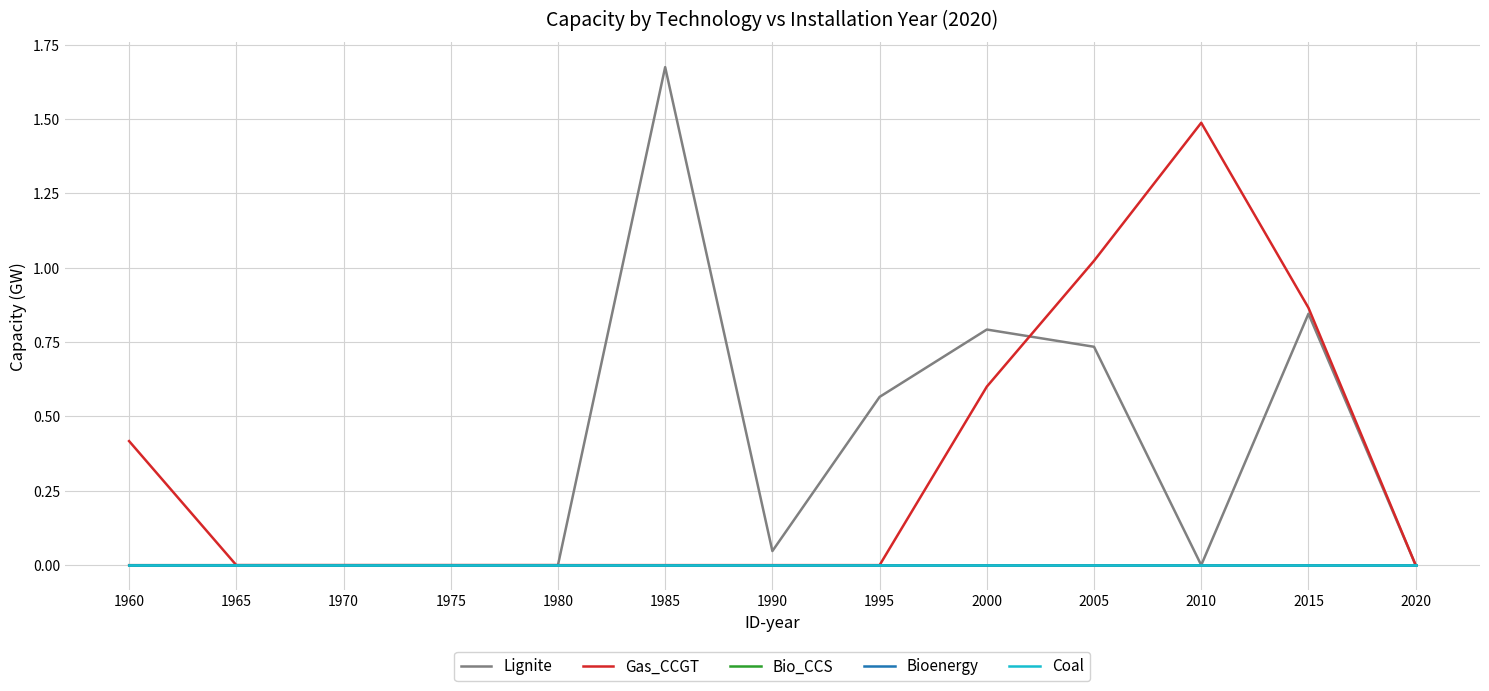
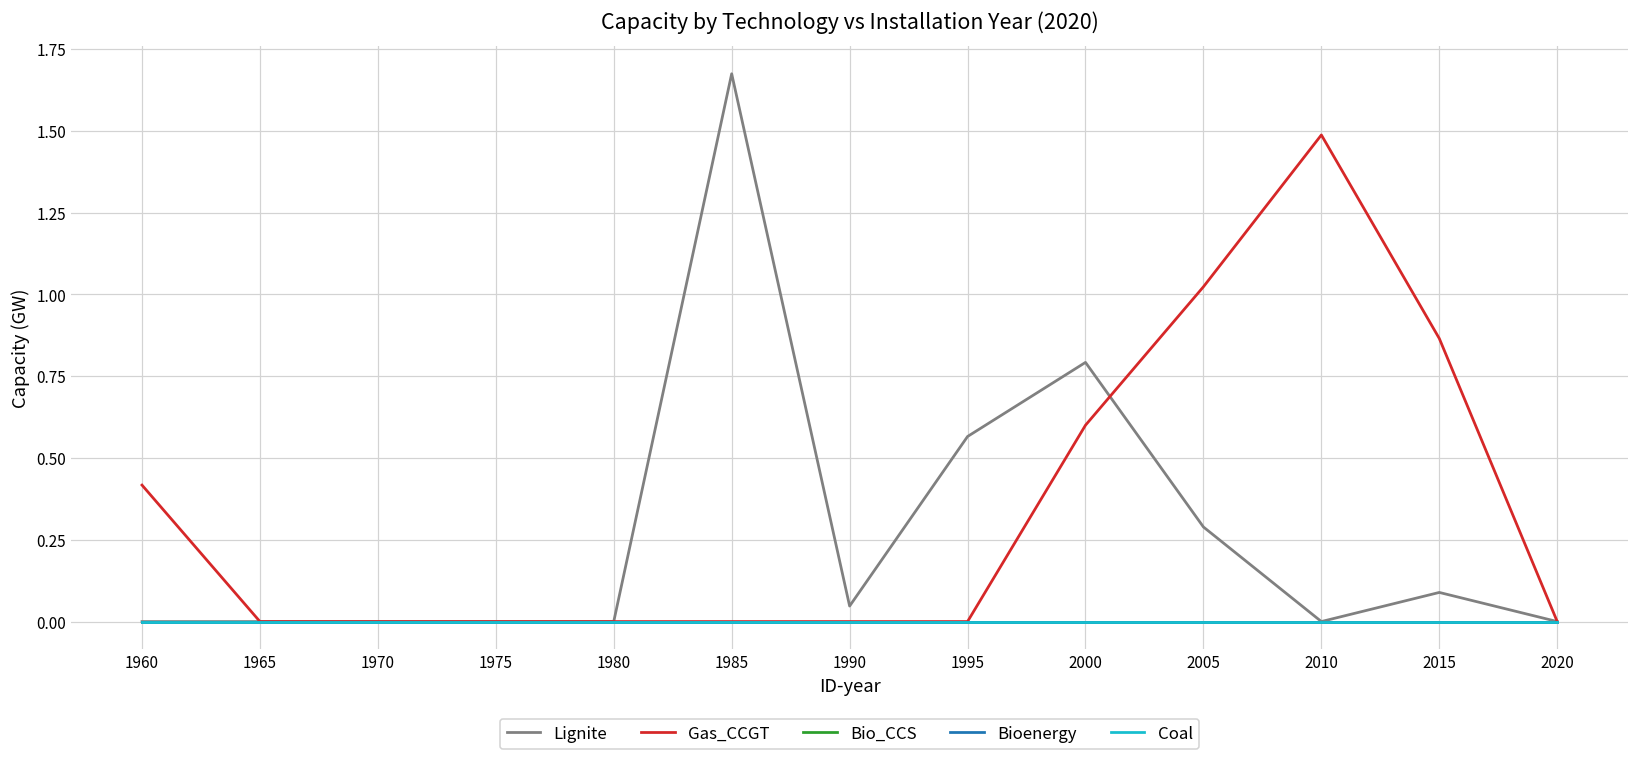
Lignite, 2005: 0.73 -> 0.29
Lignite, 2015: 0.85 -> 0.09
